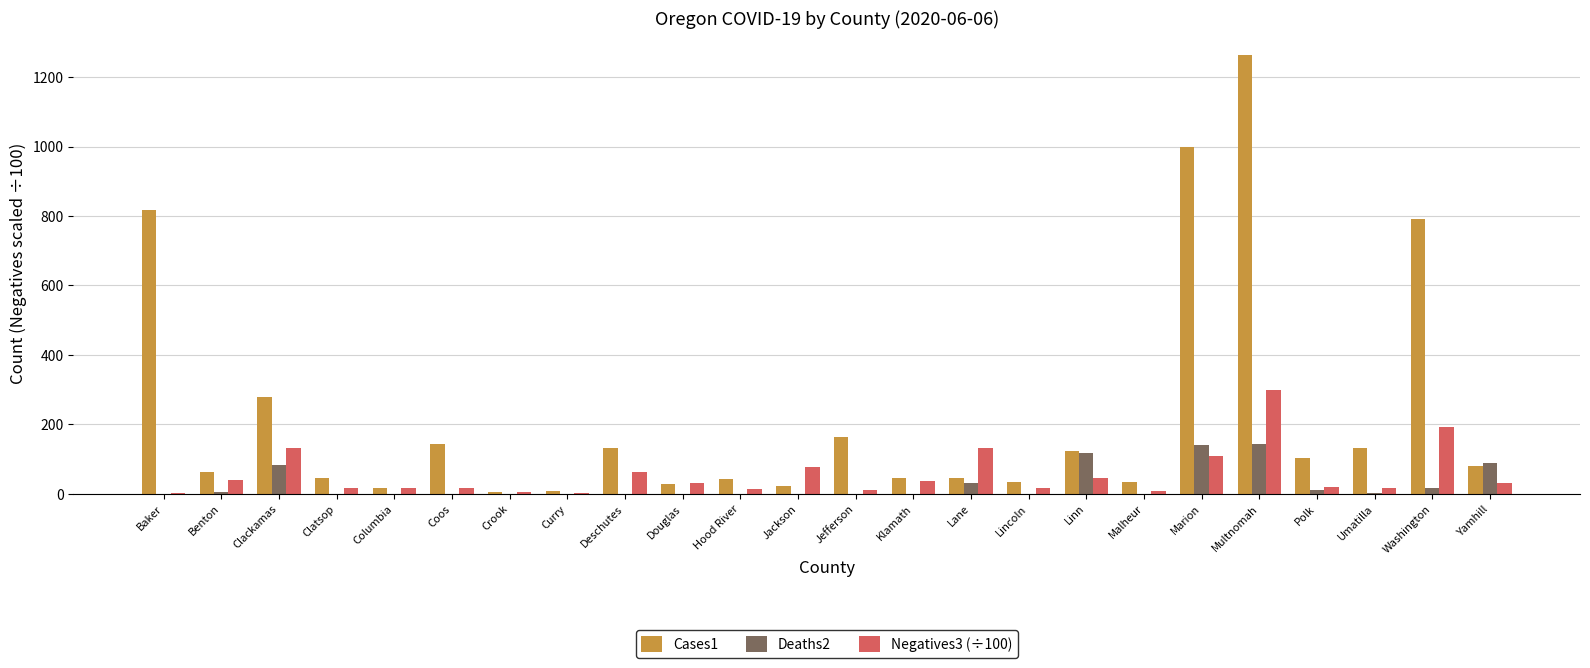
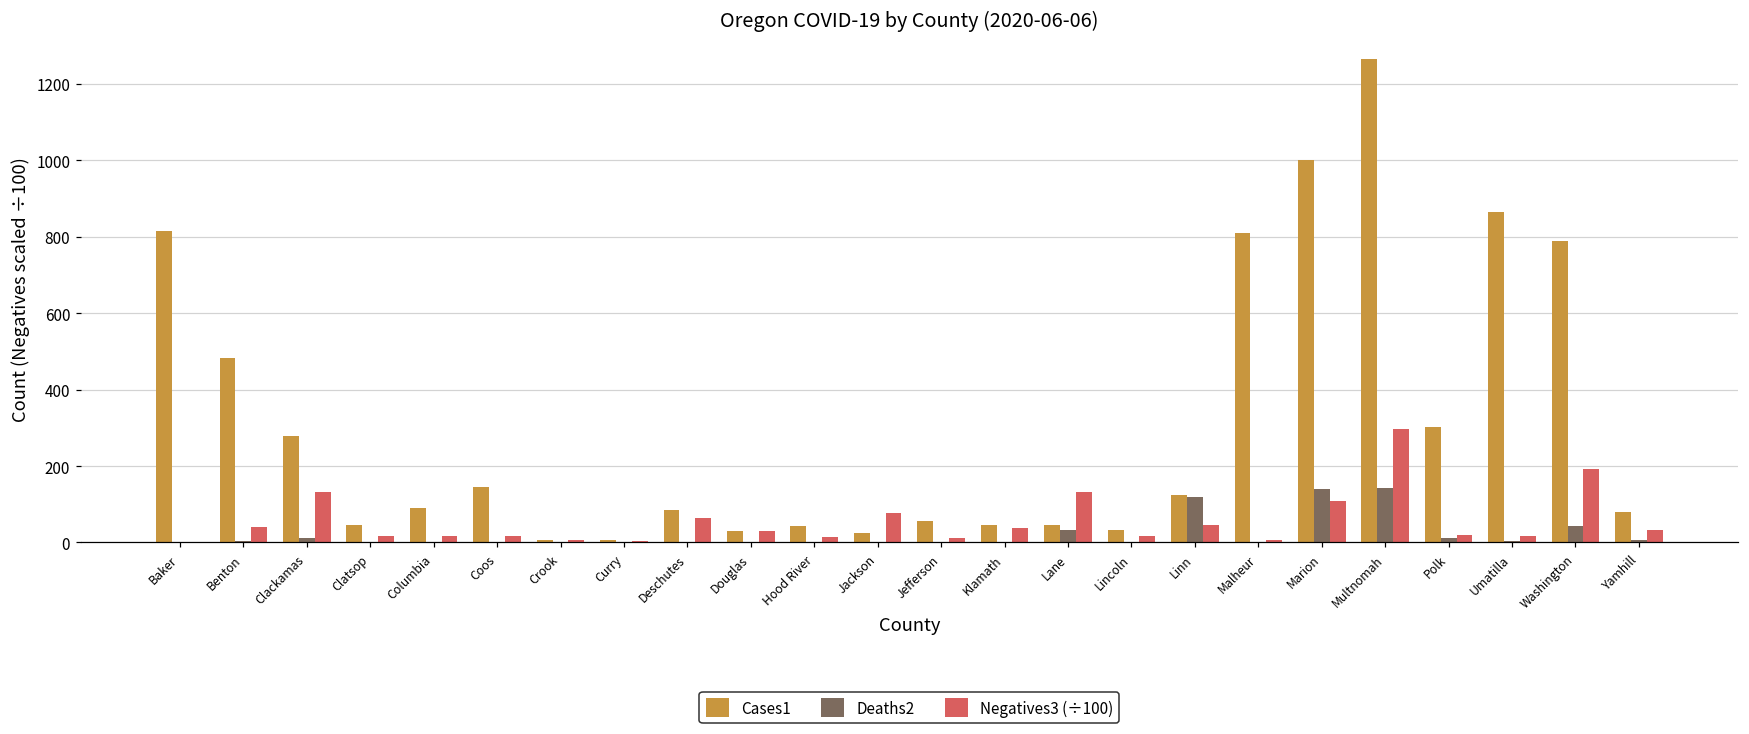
Cases1, Benton: 60 -> 480
Deaths2, Clackamas: 80 -> 10
Cases1, Columbia: 20 -> 90
Cases1, Deschutes: 130 -> 90
Cases1, Jefferson: 160 -> 60
Cases1, Malheur: 30 -> 810
Cases1, Polk: 100 -> 300
Cases1, Umatilla: 130 -> 870
Deaths2, Washington: 20 -> 40
Deaths2, Yamhill: 90 -> 10
